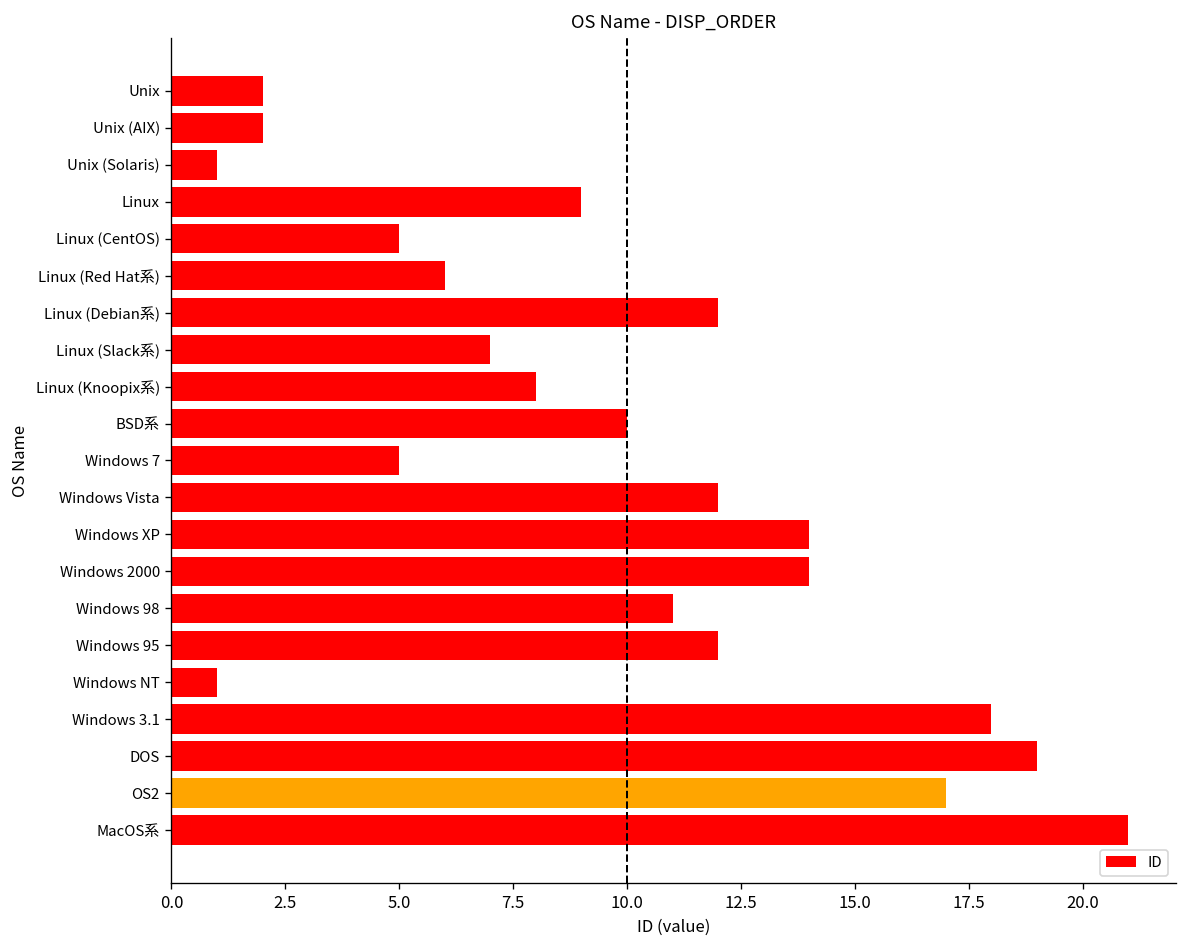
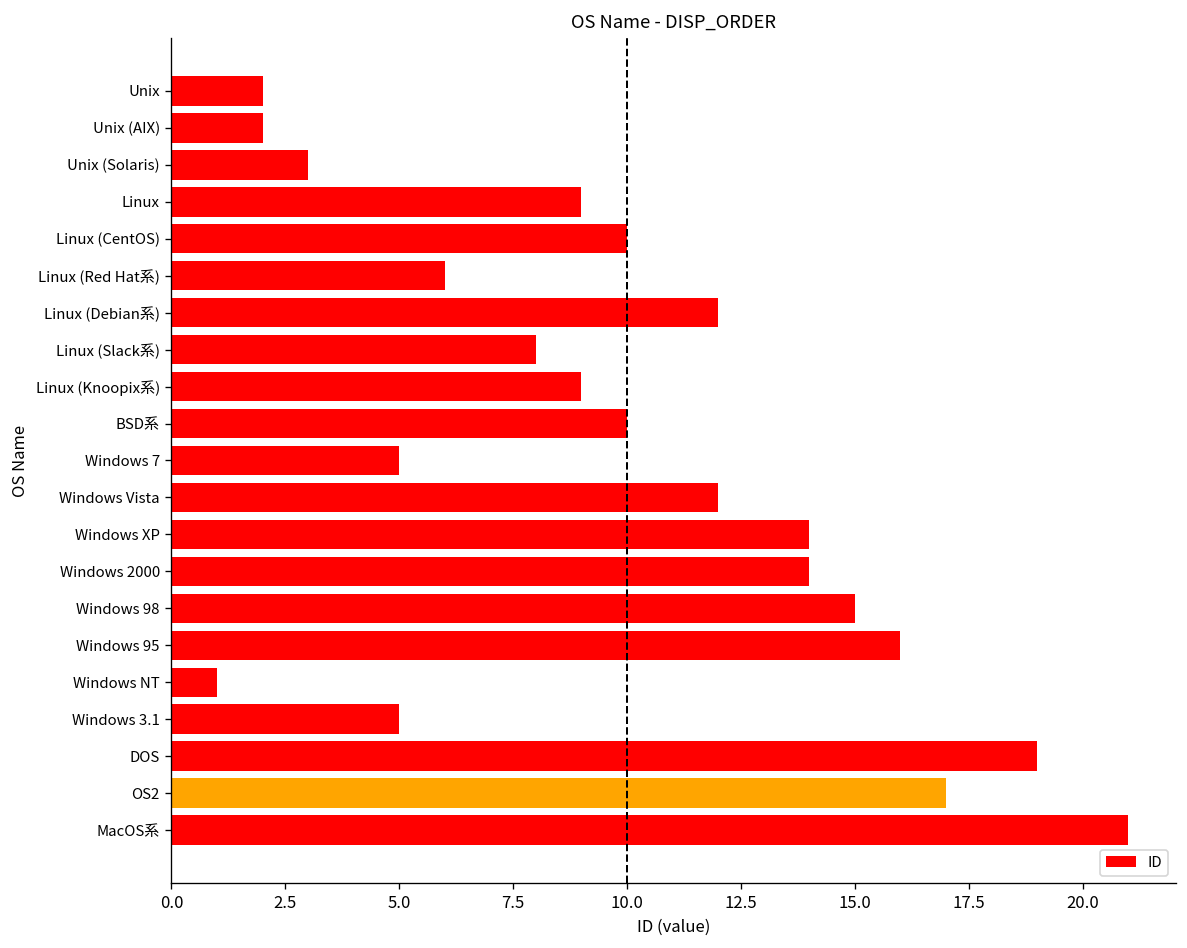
Unix (Solaris): 1 -> 3
Linux (CentOS): 5 -> 10
Linux (Slack系): 7 -> 8
Linux (Knoopix系): 8 -> 9
Windows 98: 11 -> 15
Windows 95: 12 -> 16
Windows 3.1: 18 -> 5
